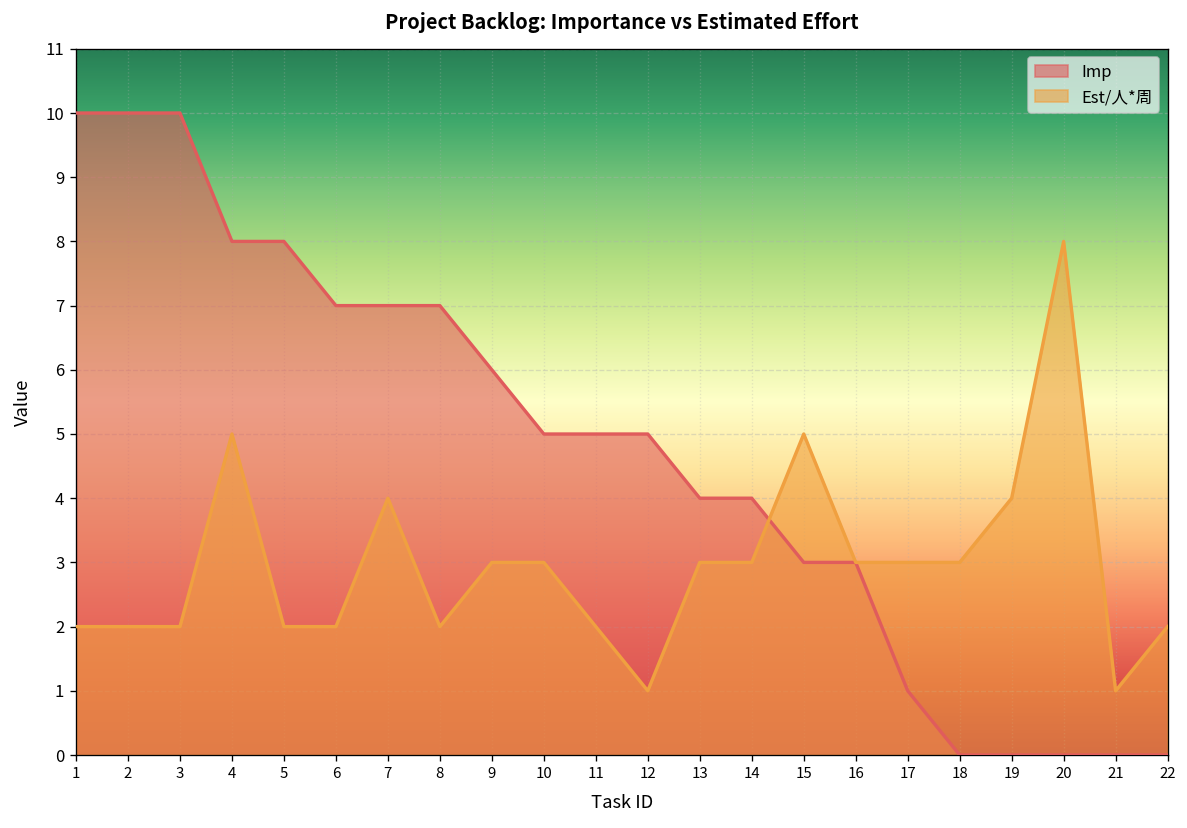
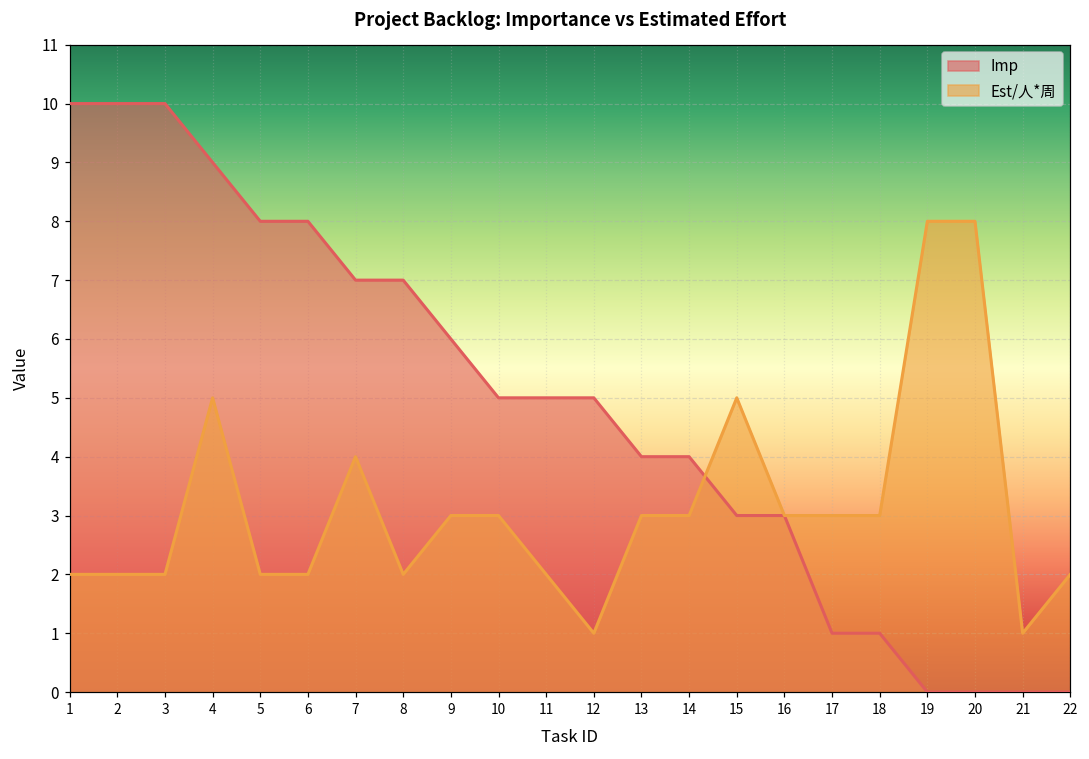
Imp, 4: 8 -> 9
Imp, 6: 7 -> 8
Imp, 18: 0 -> 1
Est/人*周, 19: 4 -> 8
